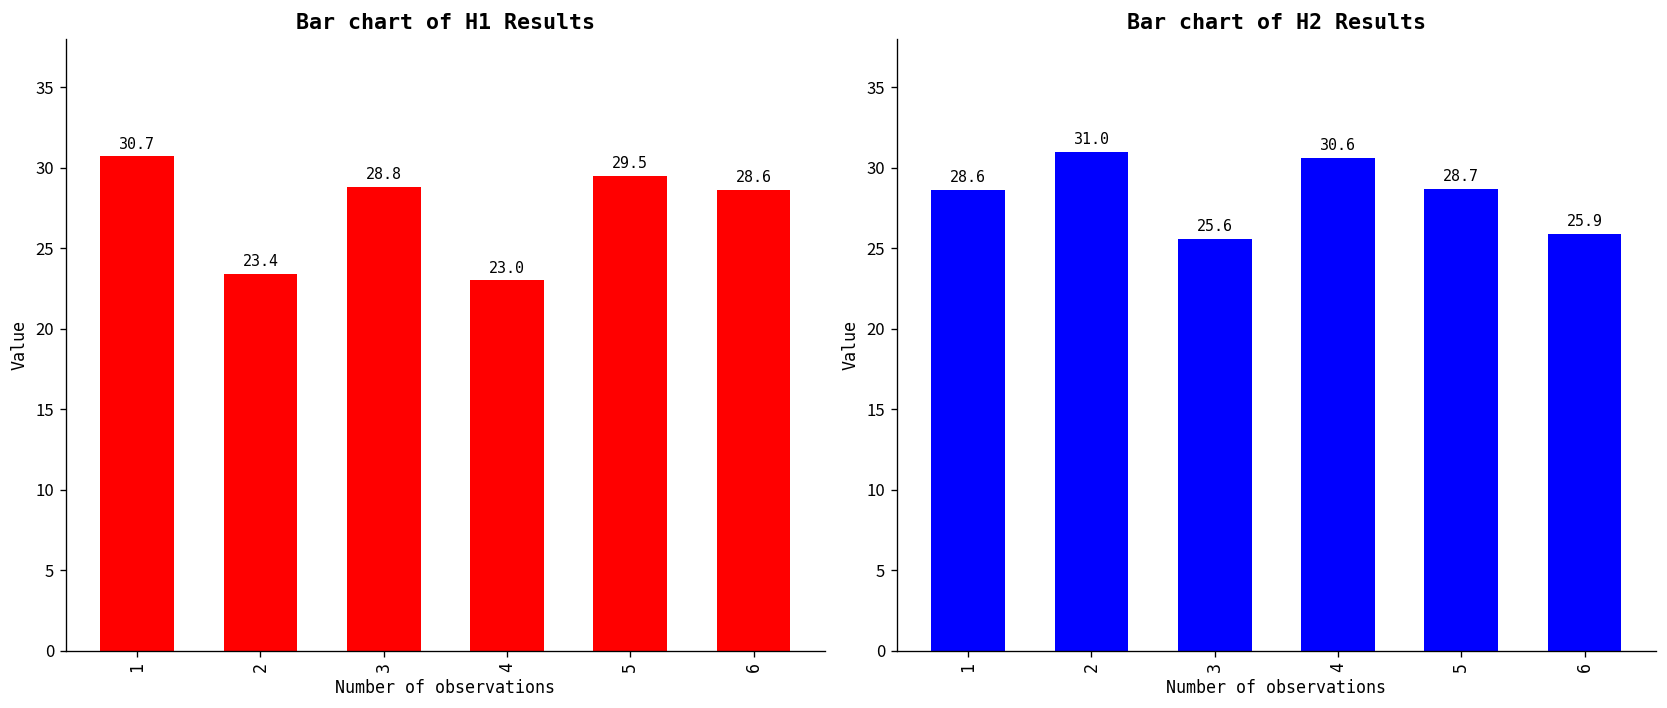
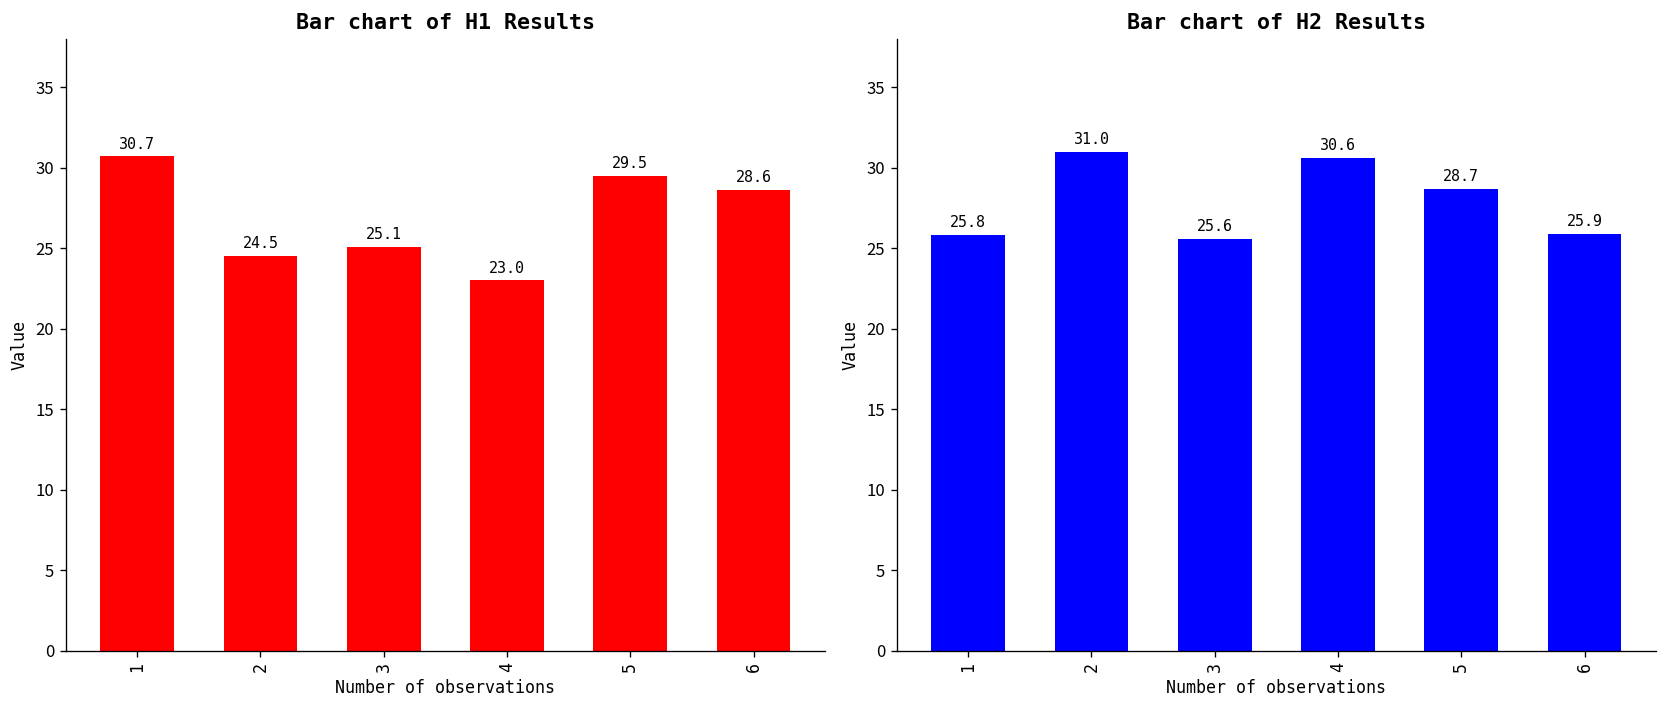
Bar chart of H1 Results, 2: 23.4 -> 24.5
Bar chart of H1 Results, 3: 28.8 -> 25.1
Bar chart of H2 Results, 1: 28.6 -> 25.8
